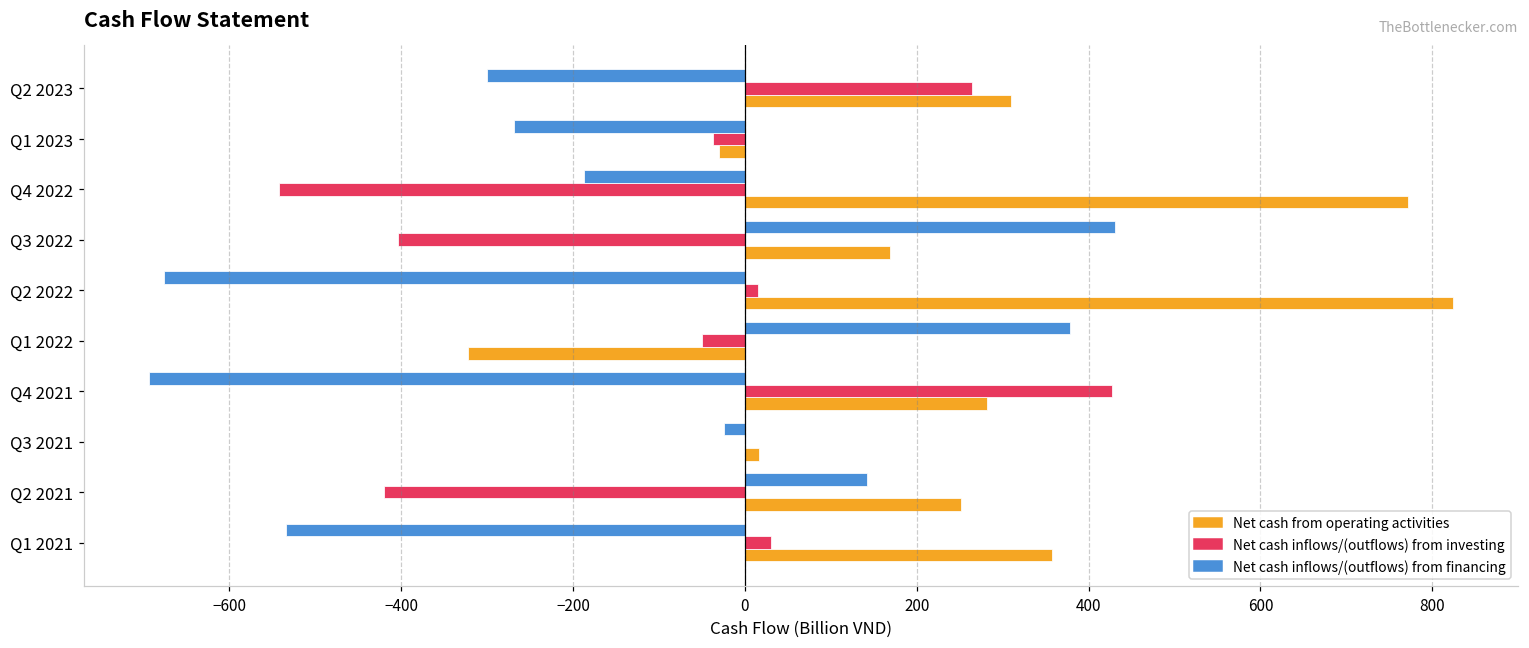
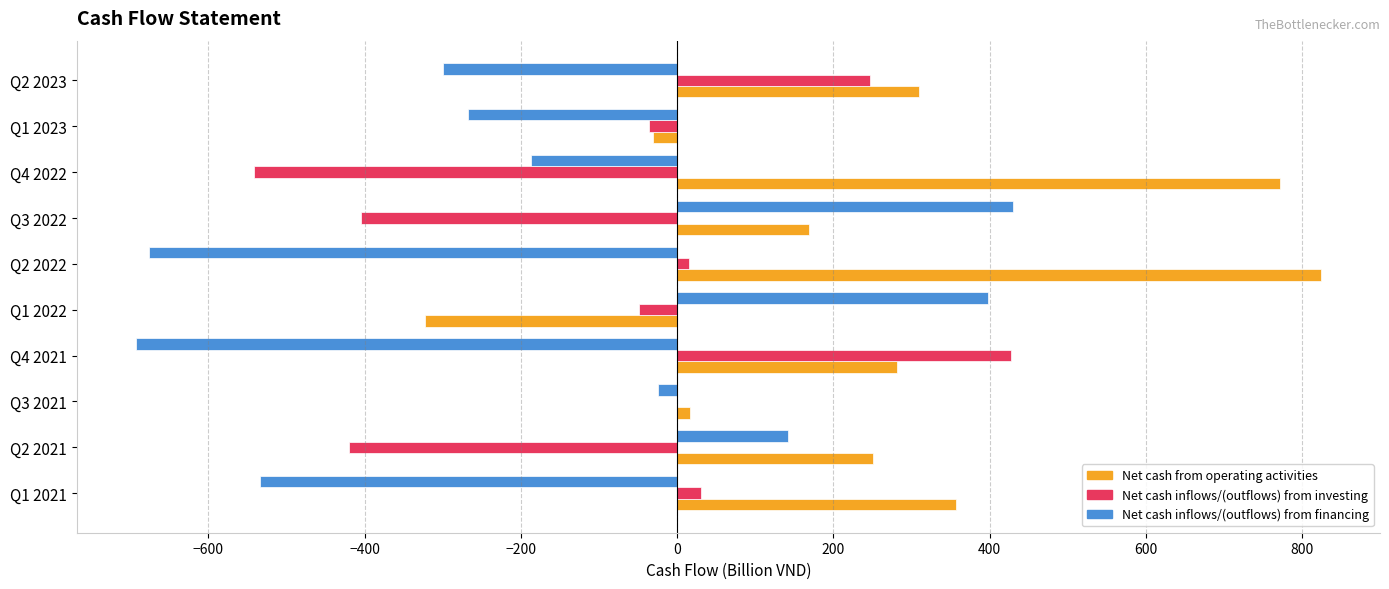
Net cash inflows/(outflows) from investing, Q2 2023: 260 -> 250
Net cash inflows/(outflows) from financing, Q1 2022: 380 -> 400
